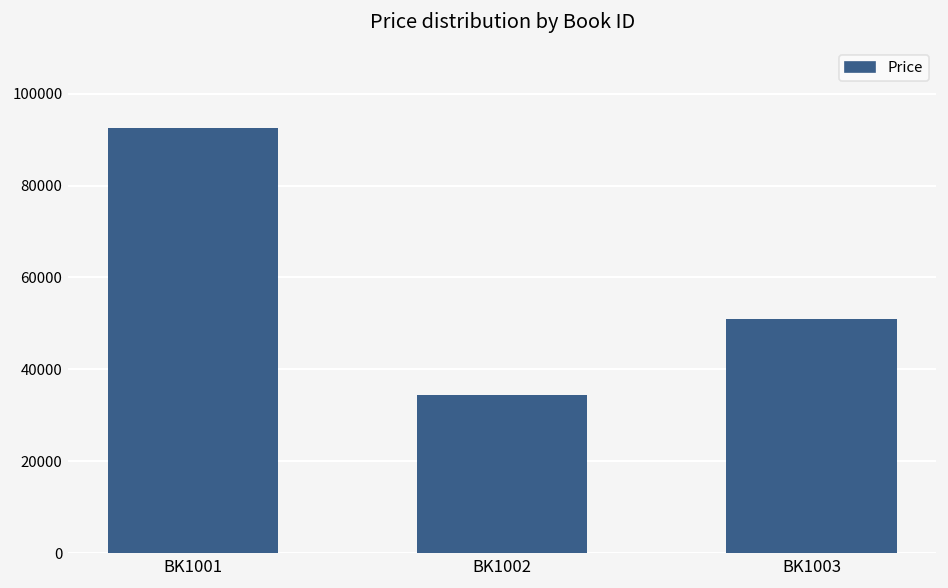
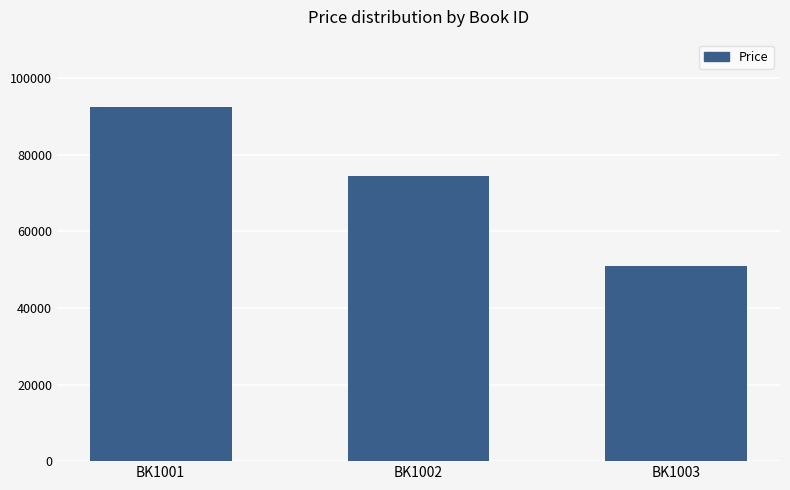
BK1002: 34000 -> 74000
